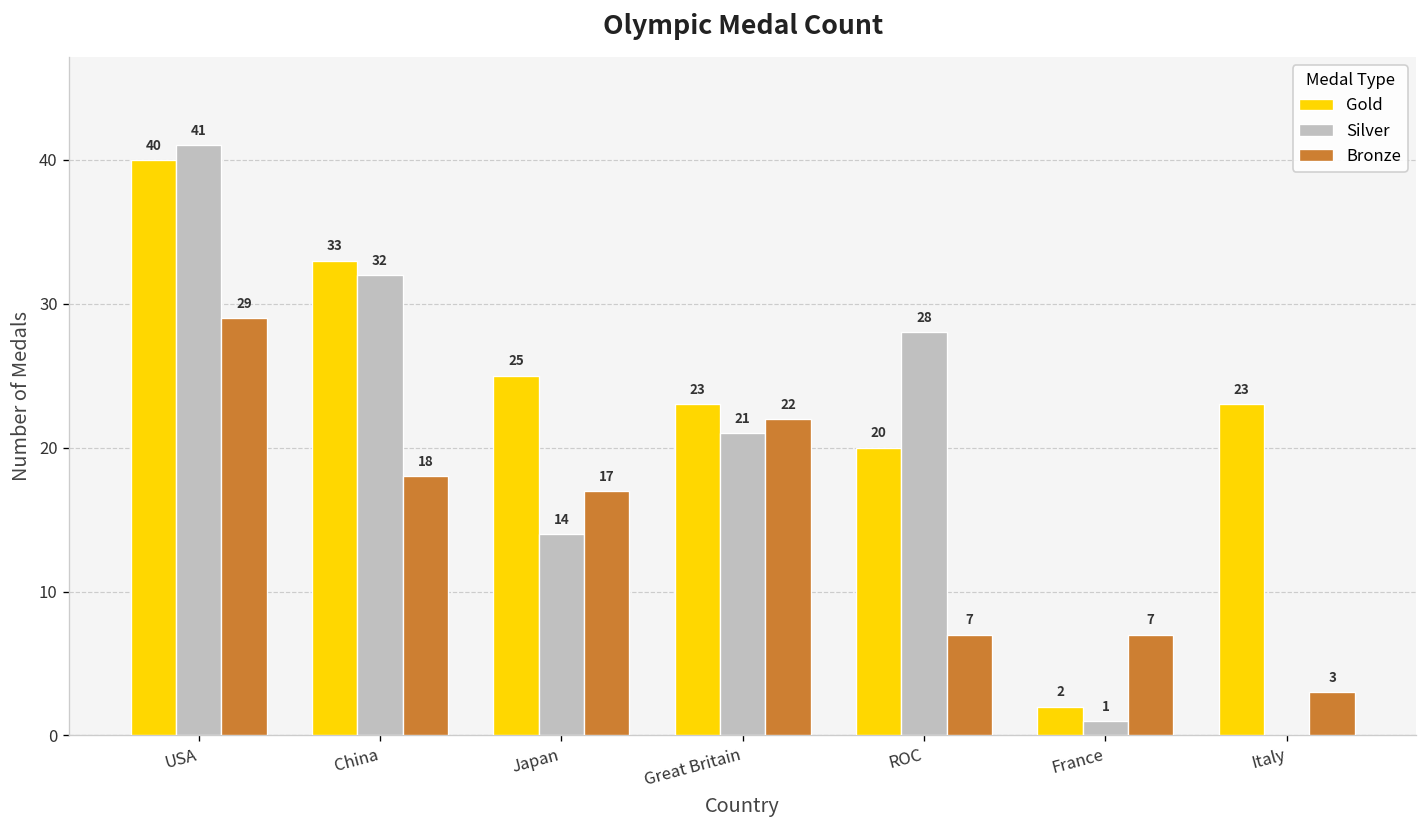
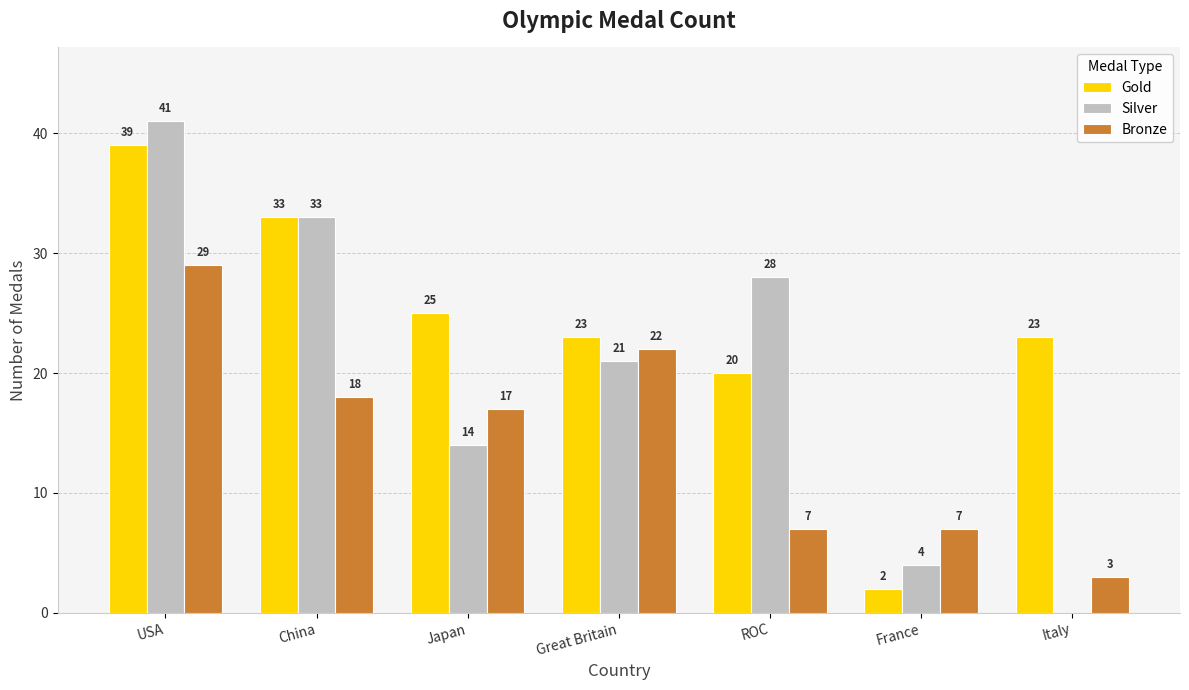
Gold, USA: 40 -> 39
Silver, China: 32 -> 33
Silver, France: 1 -> 4
